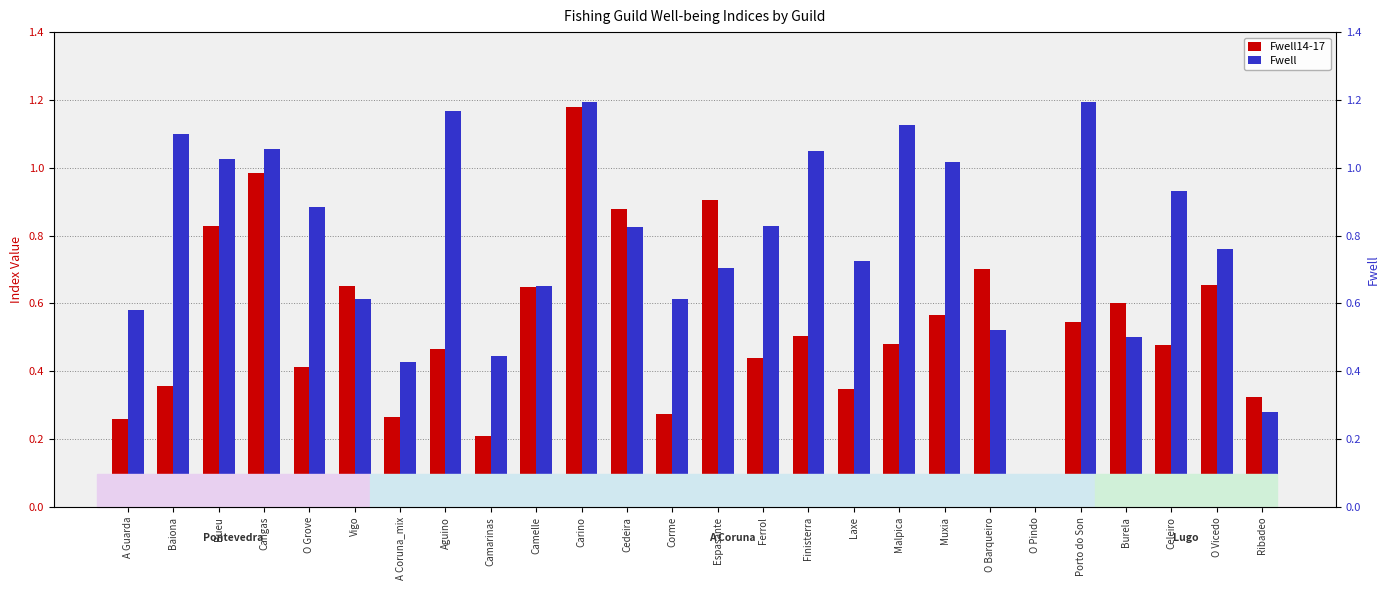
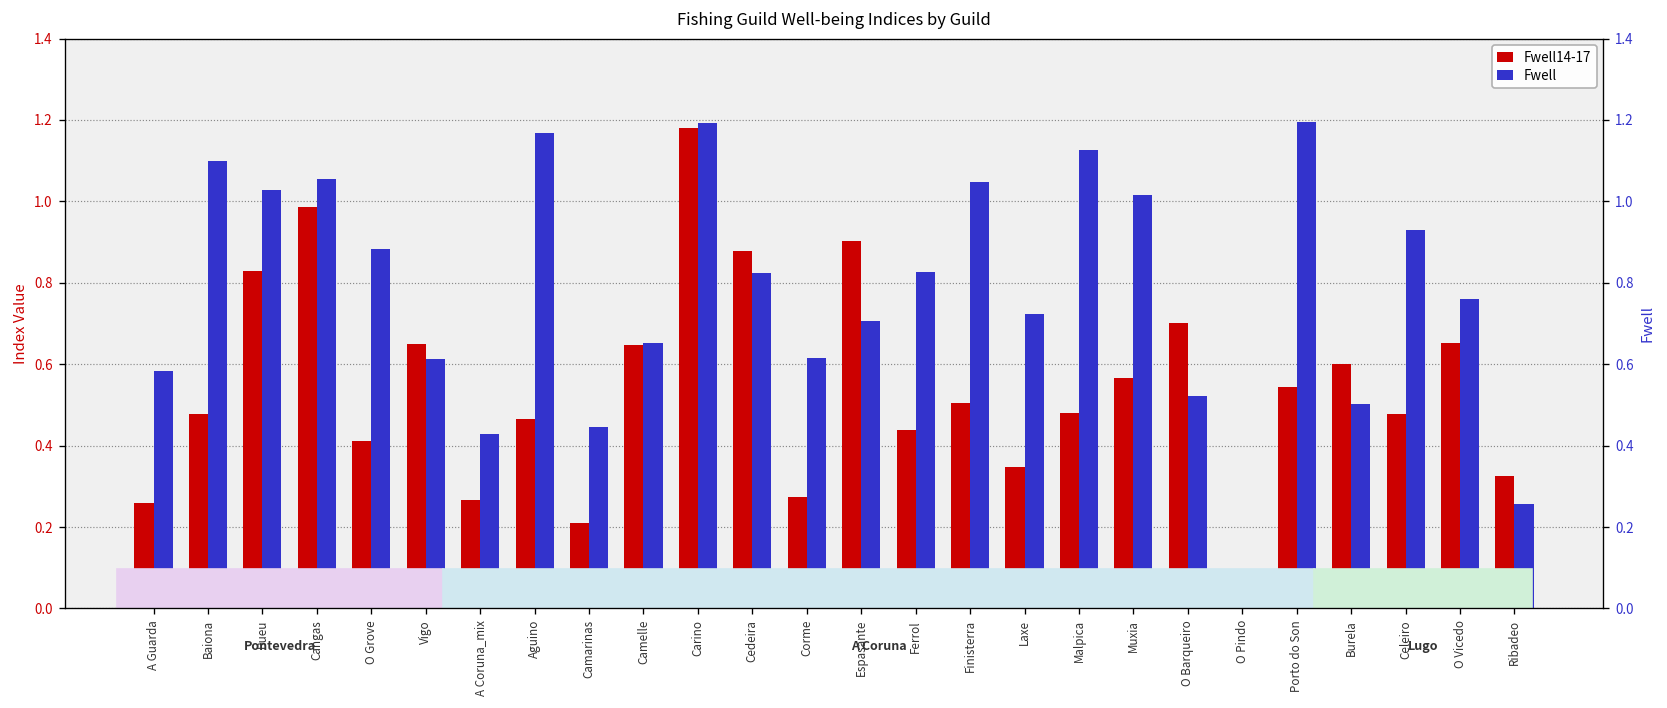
Fwell14-17, Baiona: 0.36 -> 0.48
Fwell, Ribadeo: 0.28 -> 0.26
